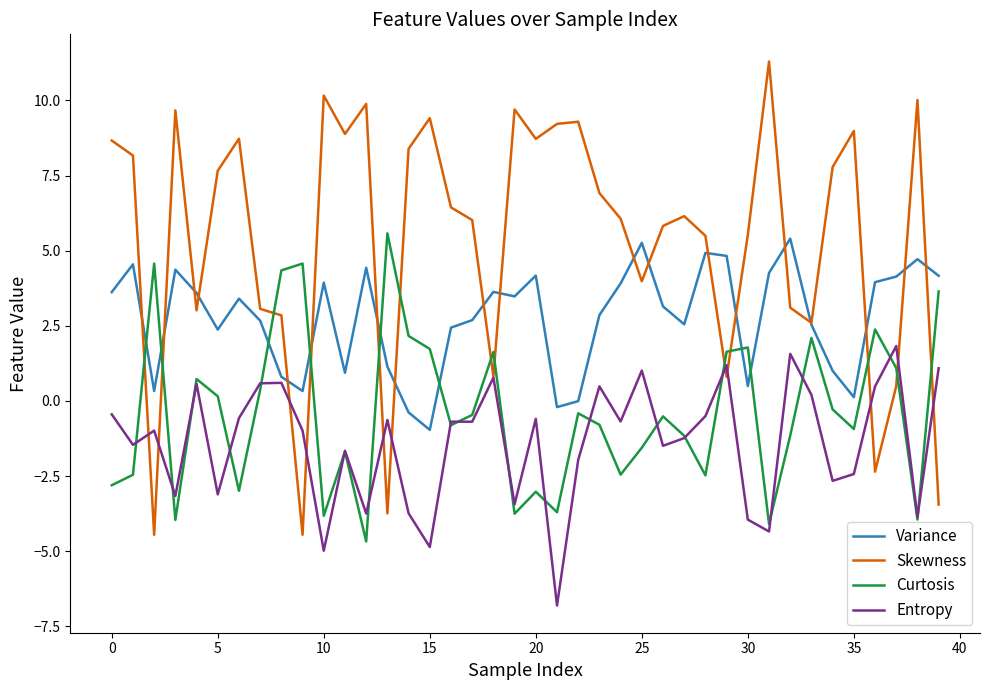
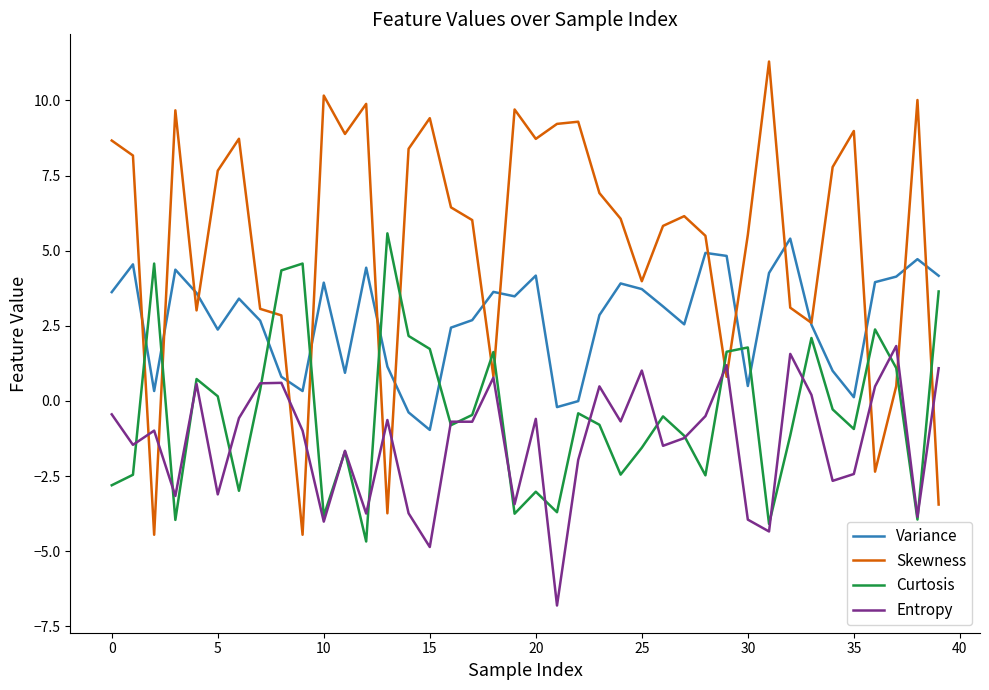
Entropy, 10: -5.0 -> -4.0
Variance, 25: 5.3 -> 3.7
